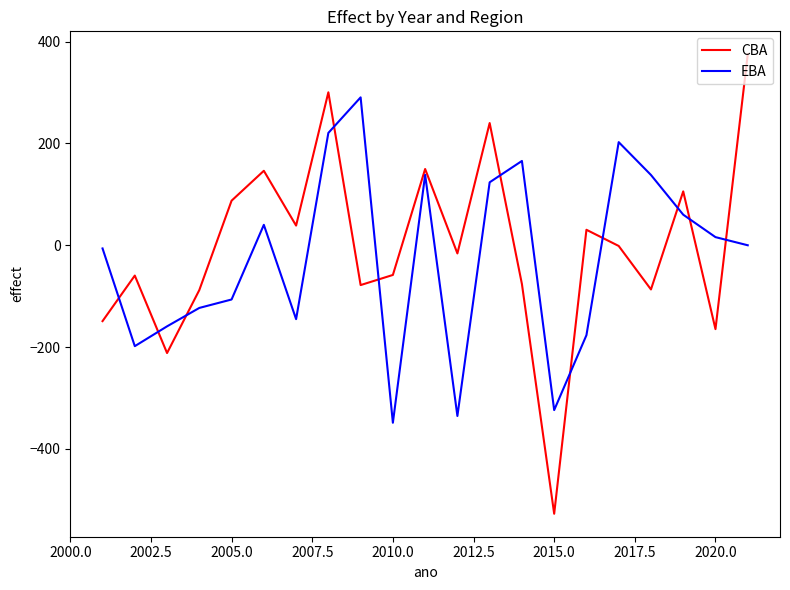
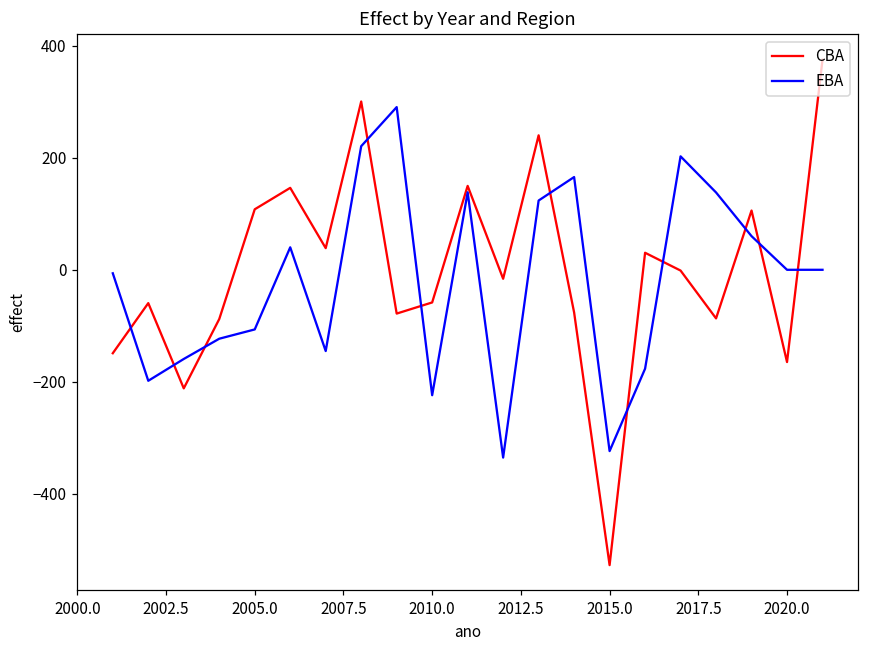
CBA, 2005.0: 90 -> 110
EBA, 2010.0: -350 -> -220
EBA, 2020.0: 20 -> 0
